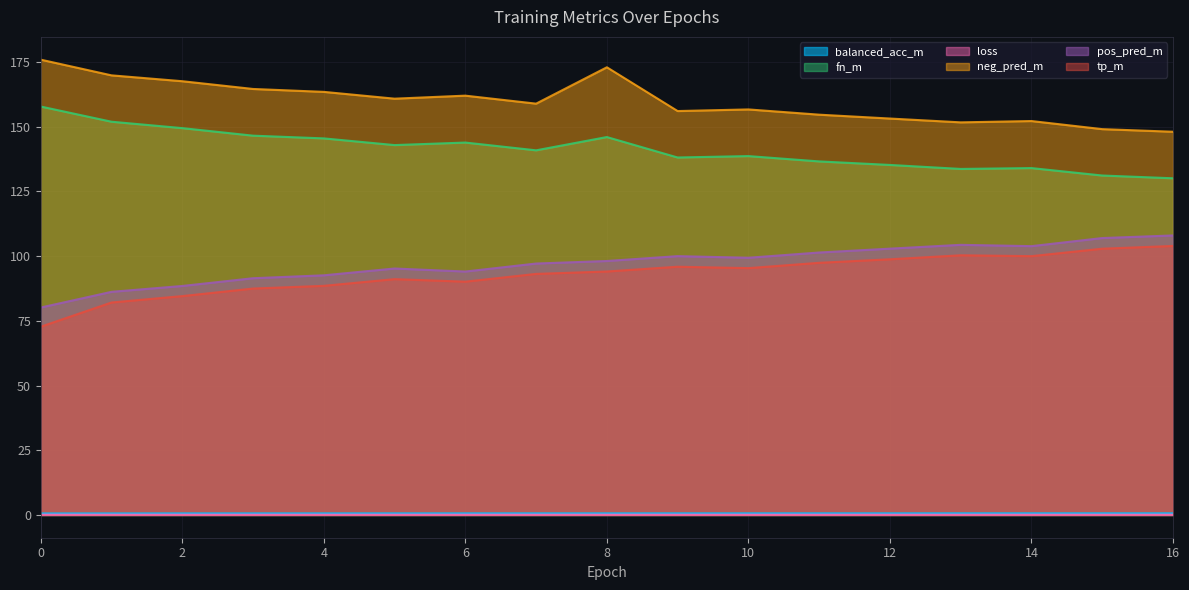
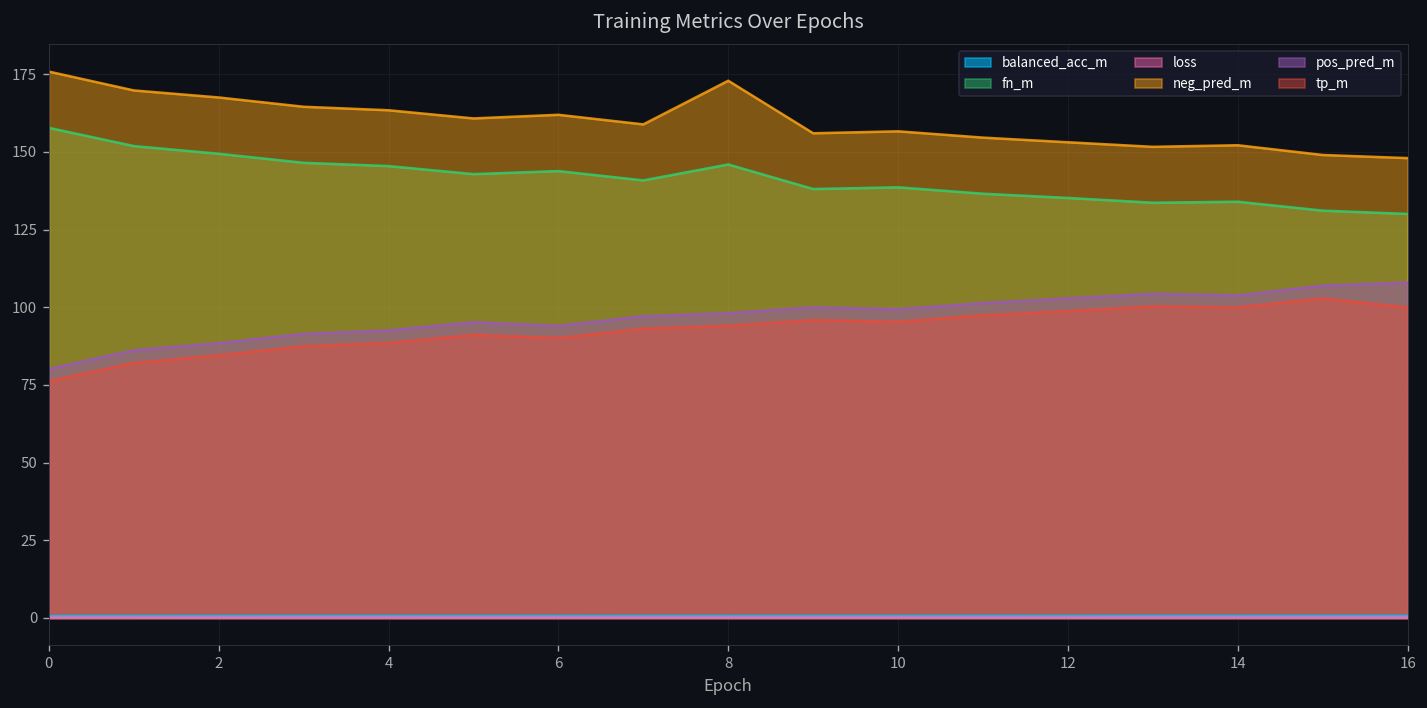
tp_m, 0: 73 -> 76
tp_m, 16: 104 -> 100
